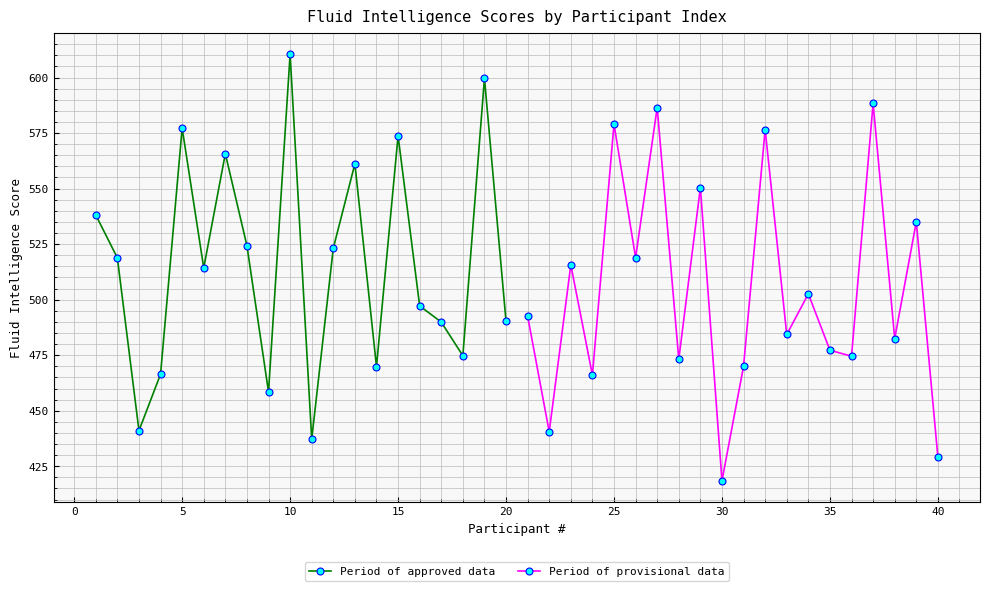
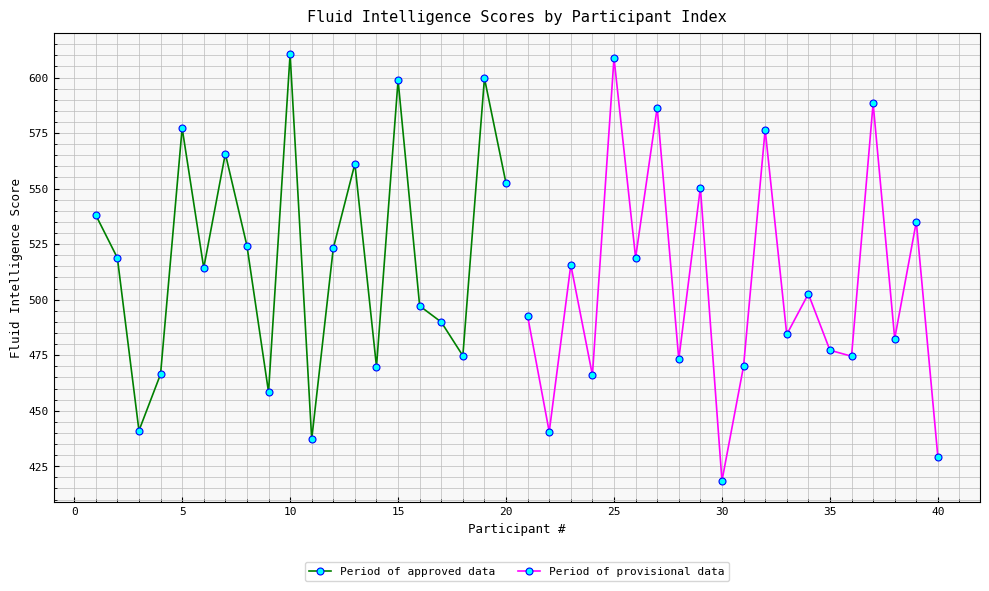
Period of approved data, 15: 574 -> 599
Period of approved data, 20: 490 -> 552
Period of provisional data, 25: 579 -> 609
